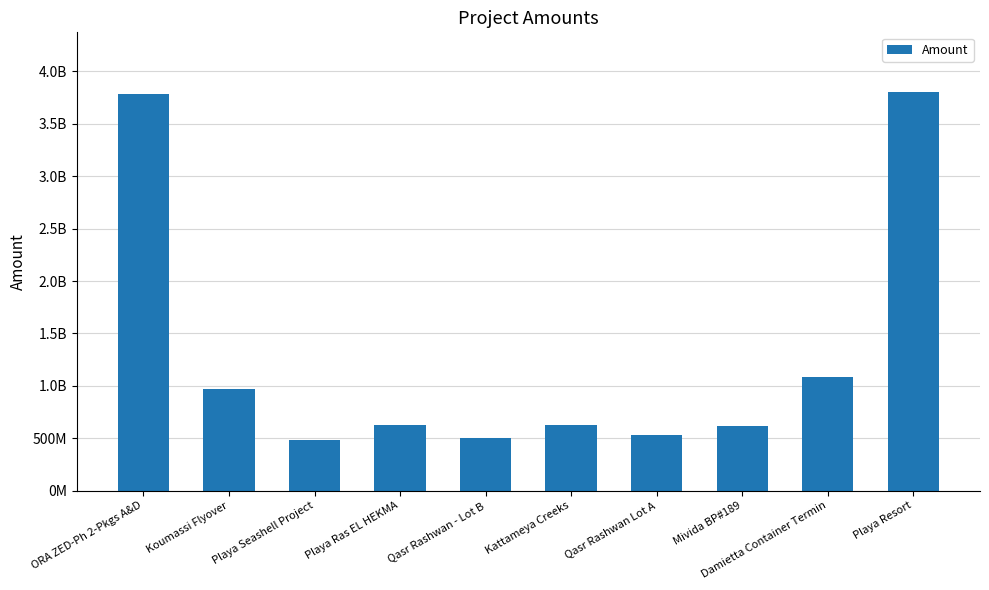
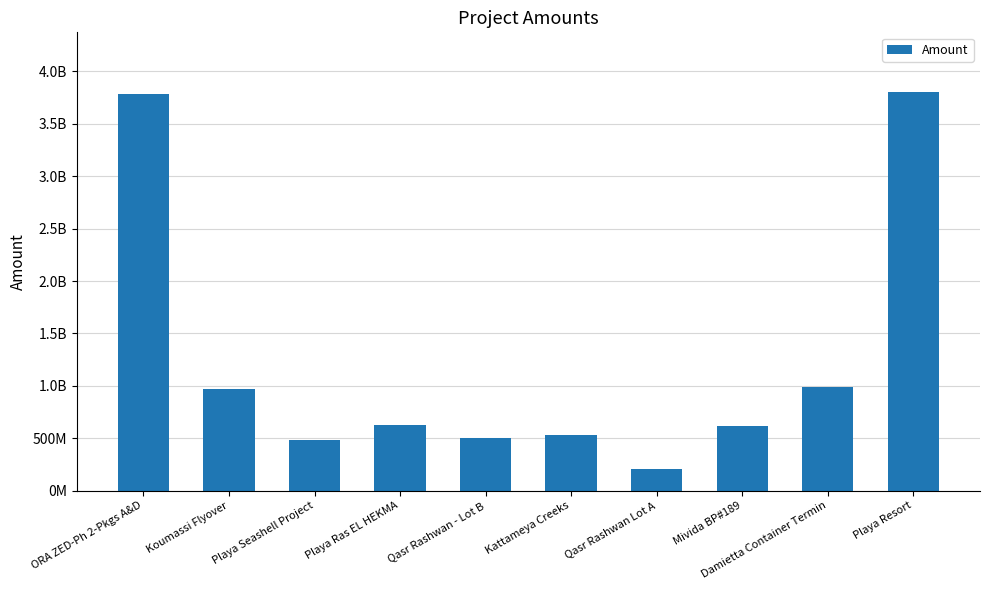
Kattameya Creeks: 620000000 -> 530000000
Qasr Rashwan Lot A: 530000000 -> 200000000
Damietta Container Termin: 1080000000 -> 990000000
